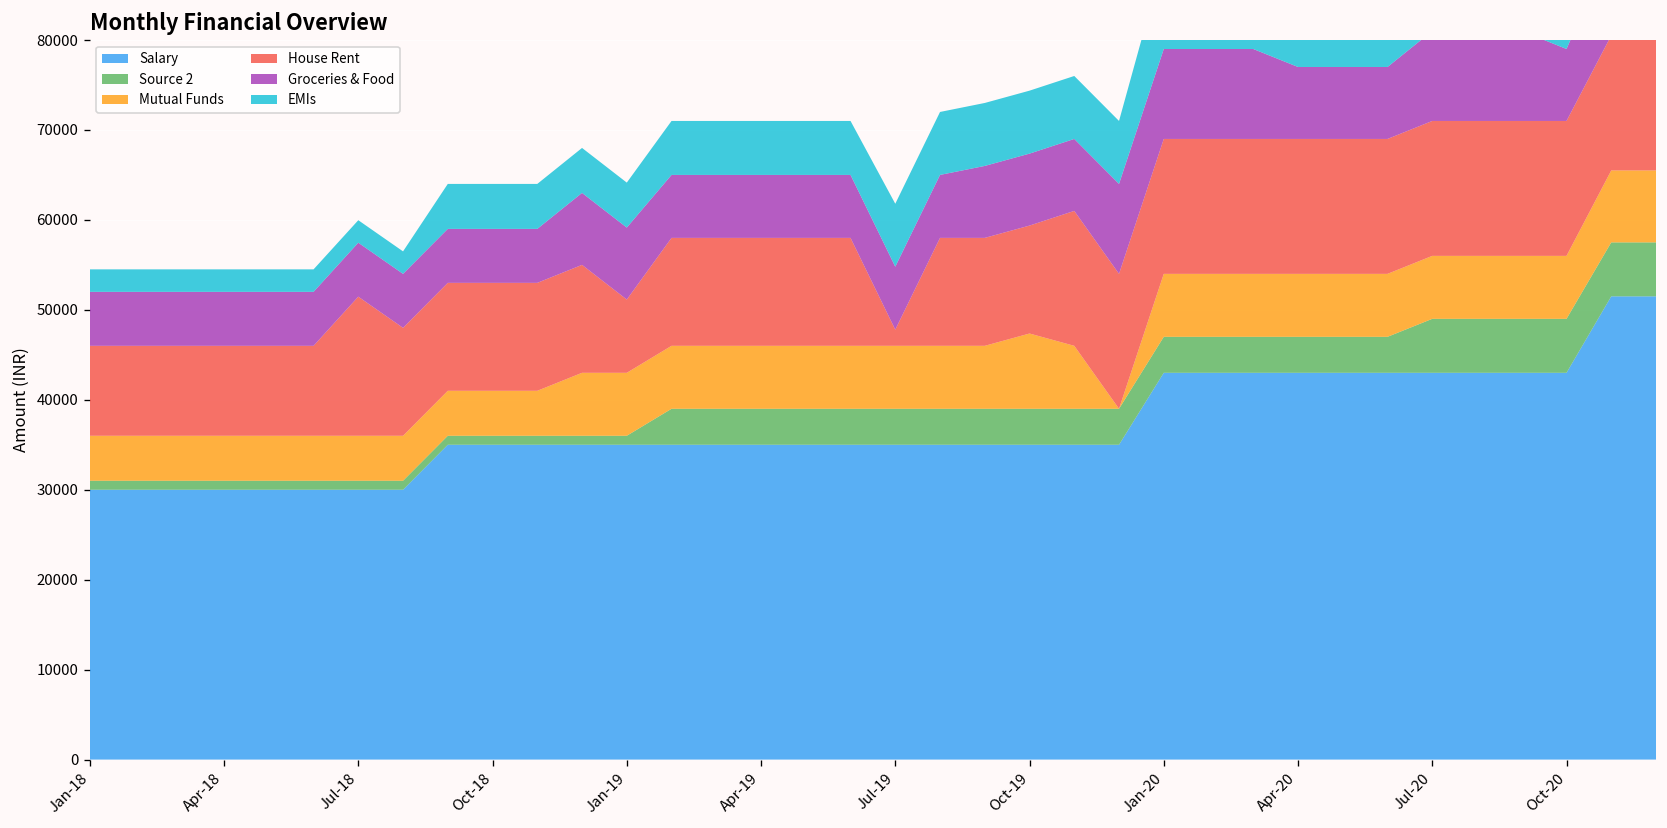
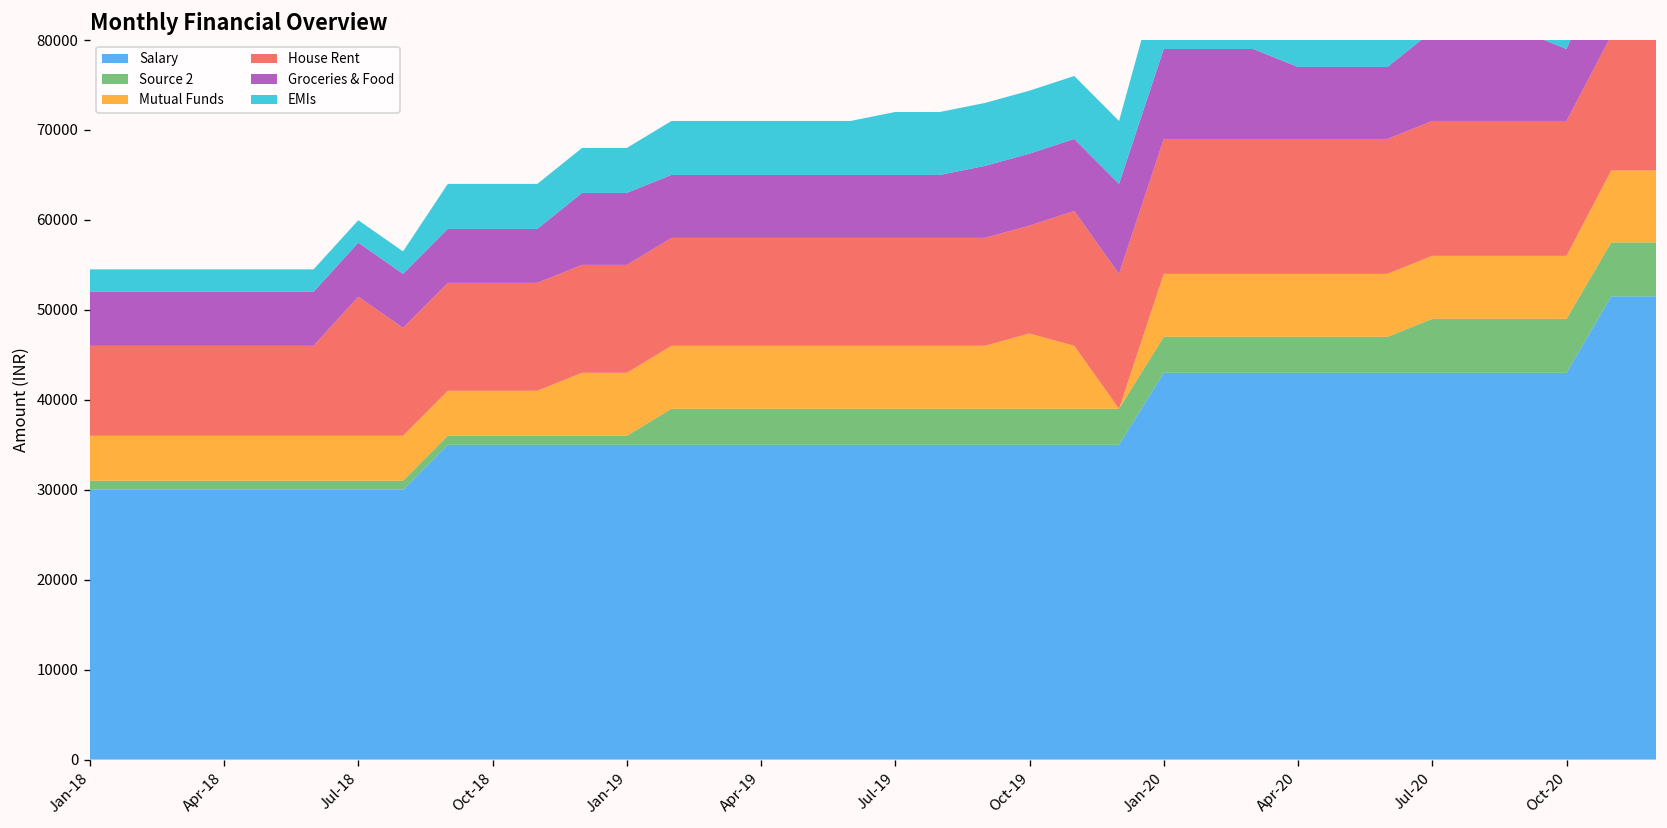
House Rent, Jan-19: 8000 -> 12000
House Rent, Jul-19: 2000 -> 12000
